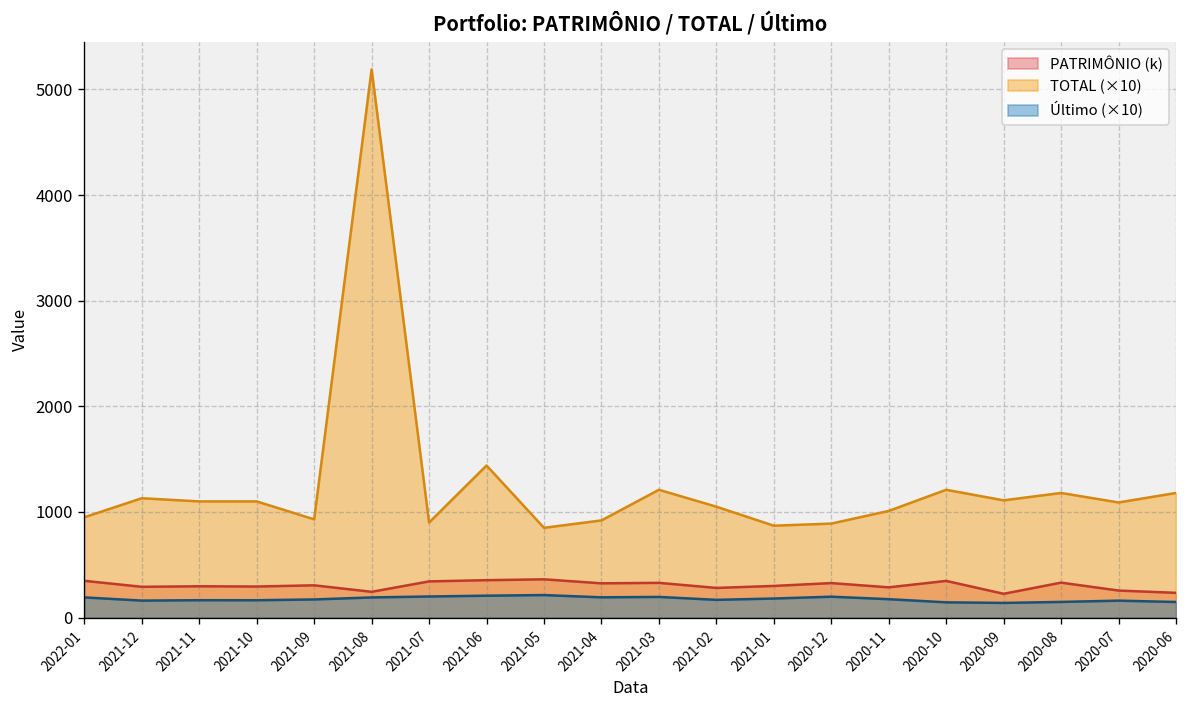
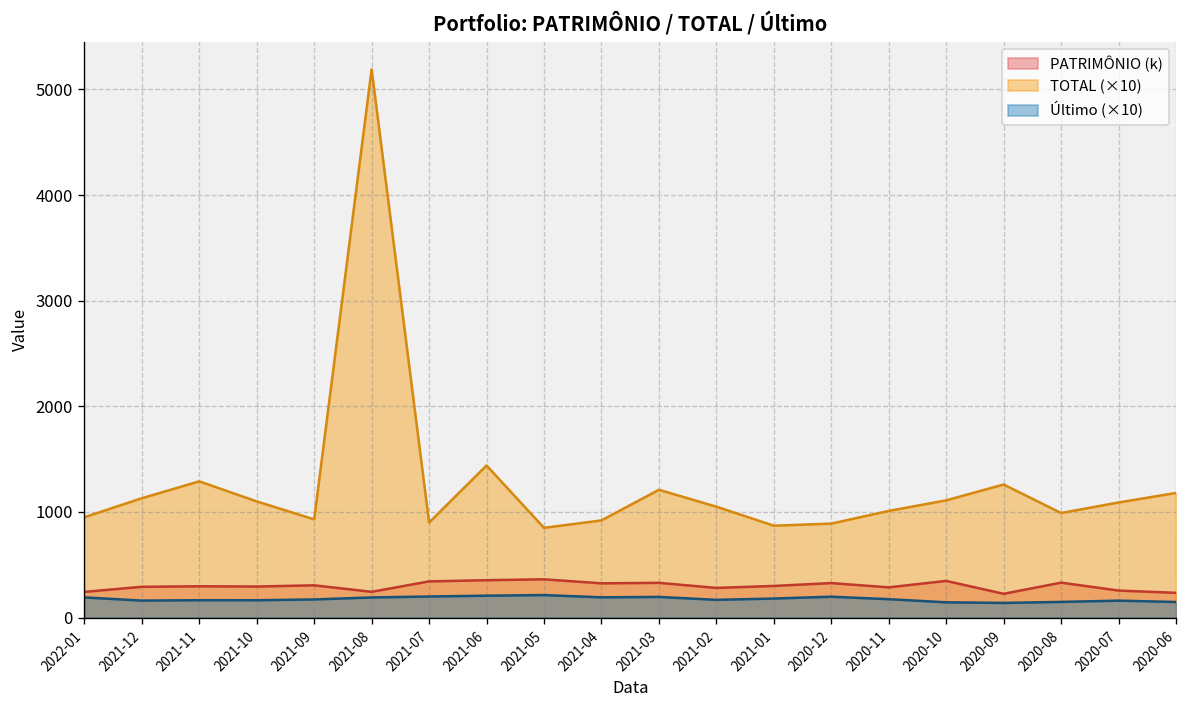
PATRIMÔNIO (k), 2022-01: 300 -> 200
TOTAL (×10), 2021-11: 1100 -> 1300
TOTAL (×10), 2020-10: 1200 -> 1100
TOTAL (×10), 2020-09: 1100 -> 1300
TOTAL (×10), 2020-08: 1200 -> 1000
